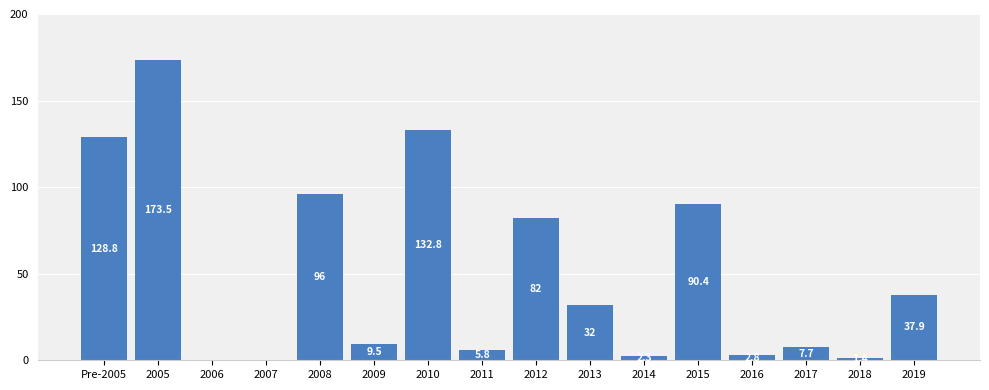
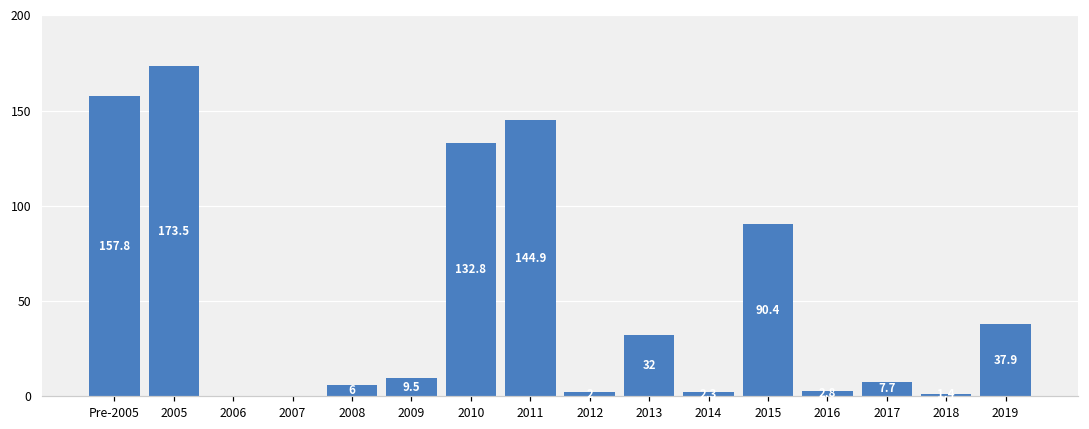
Pre-2005: 128.8 -> 157.8
2008: 96 -> 6
2011: 5.8 -> 144.9
2012: 82 -> 2
